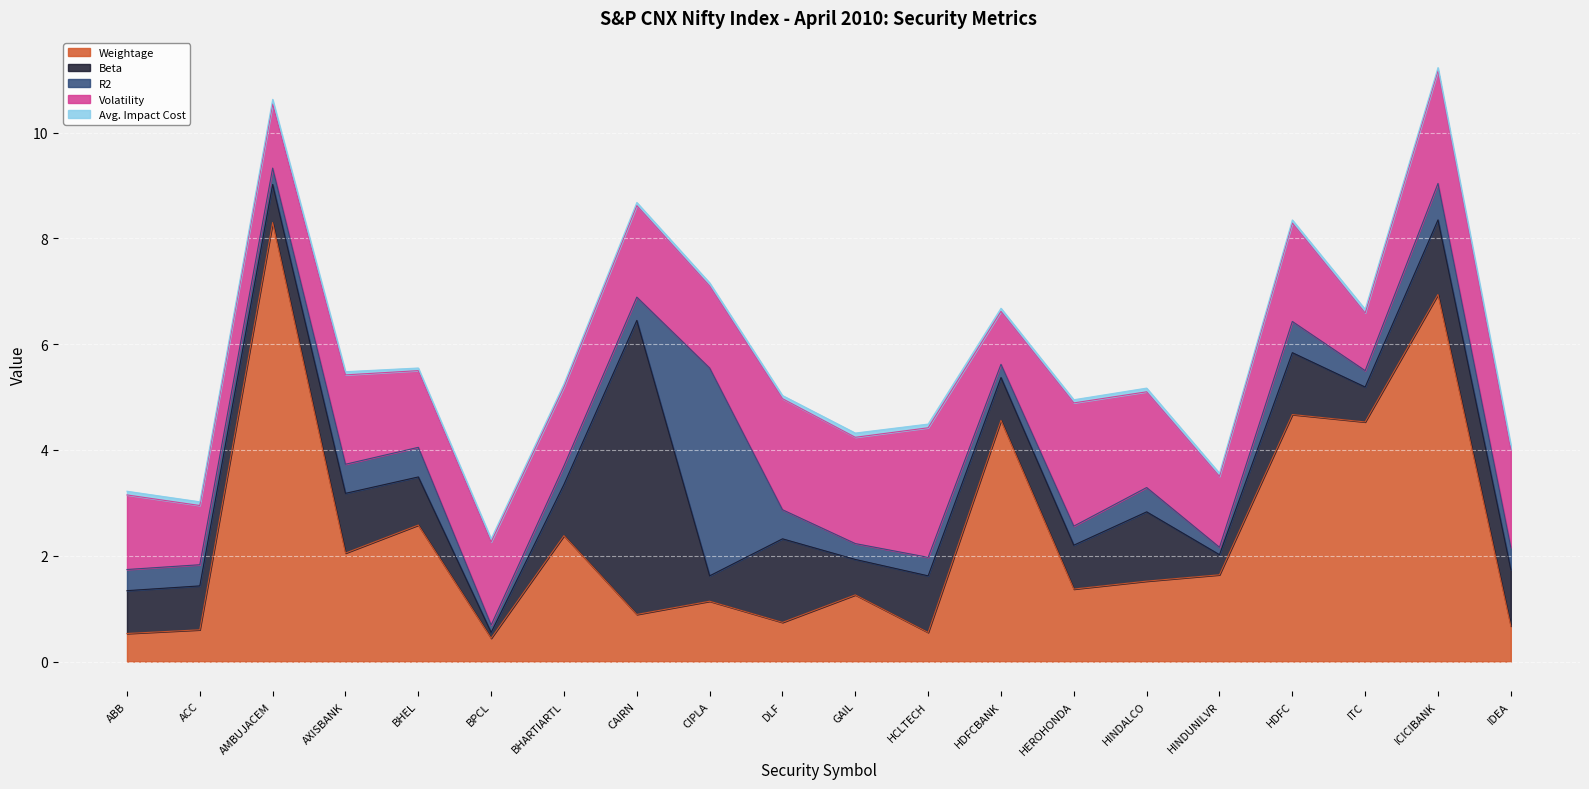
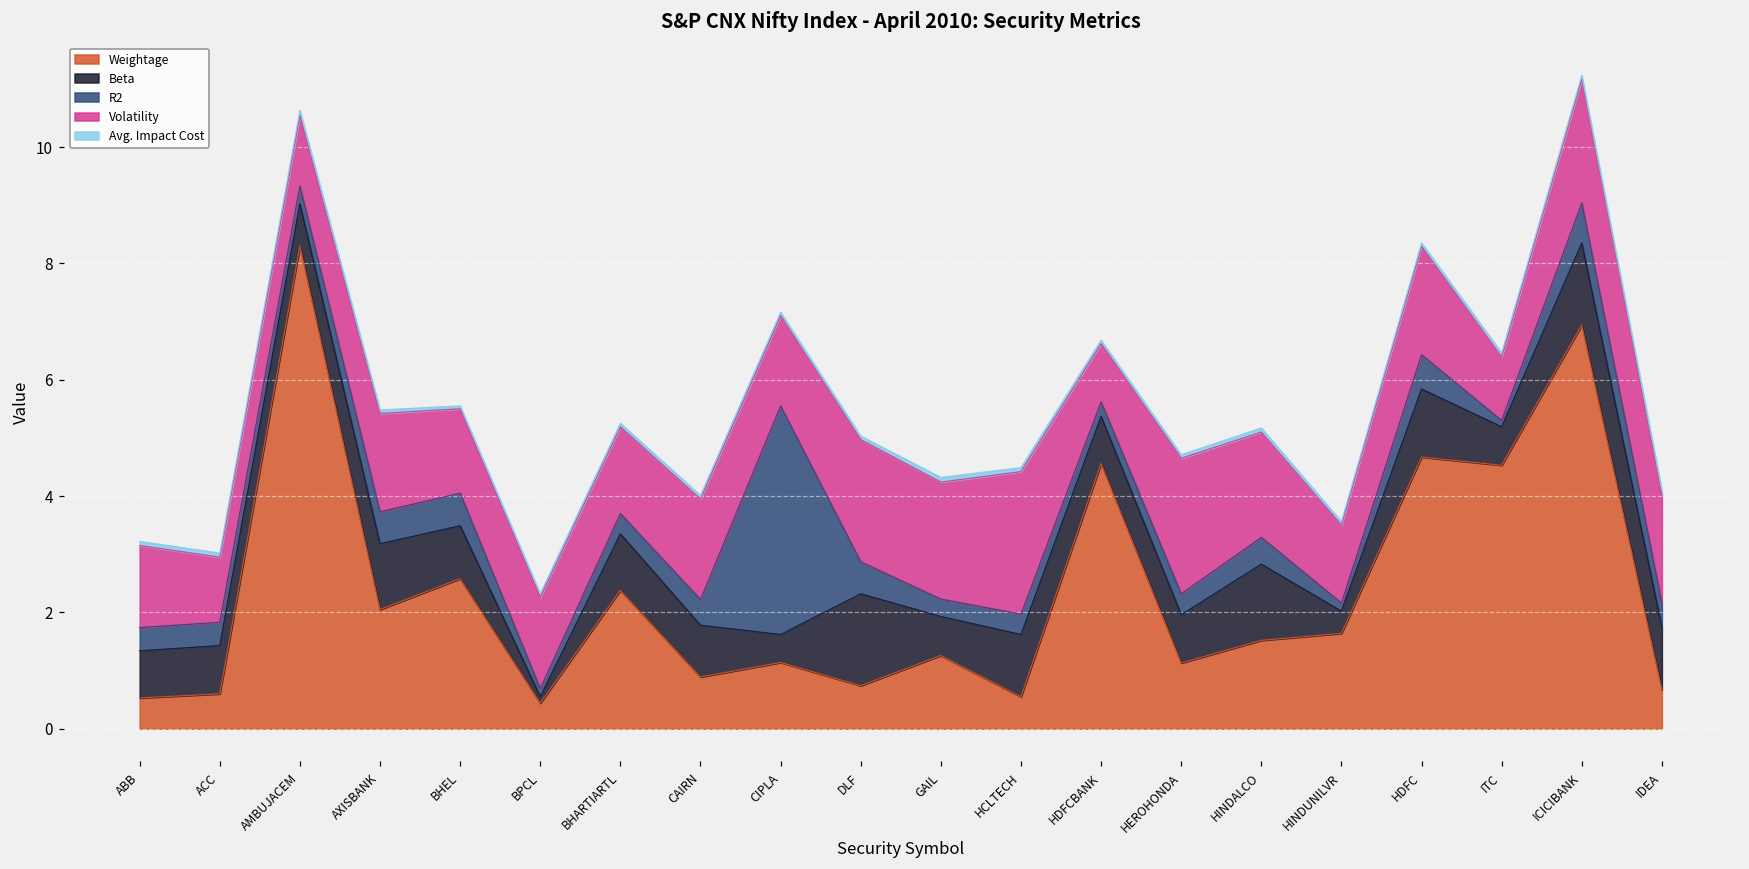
Beta, CAIRN: 5.6 -> 0.9
Weightage, HEROHONDA: 1.4 -> 1.1
R2, ITC: 0.3 -> 0.1
